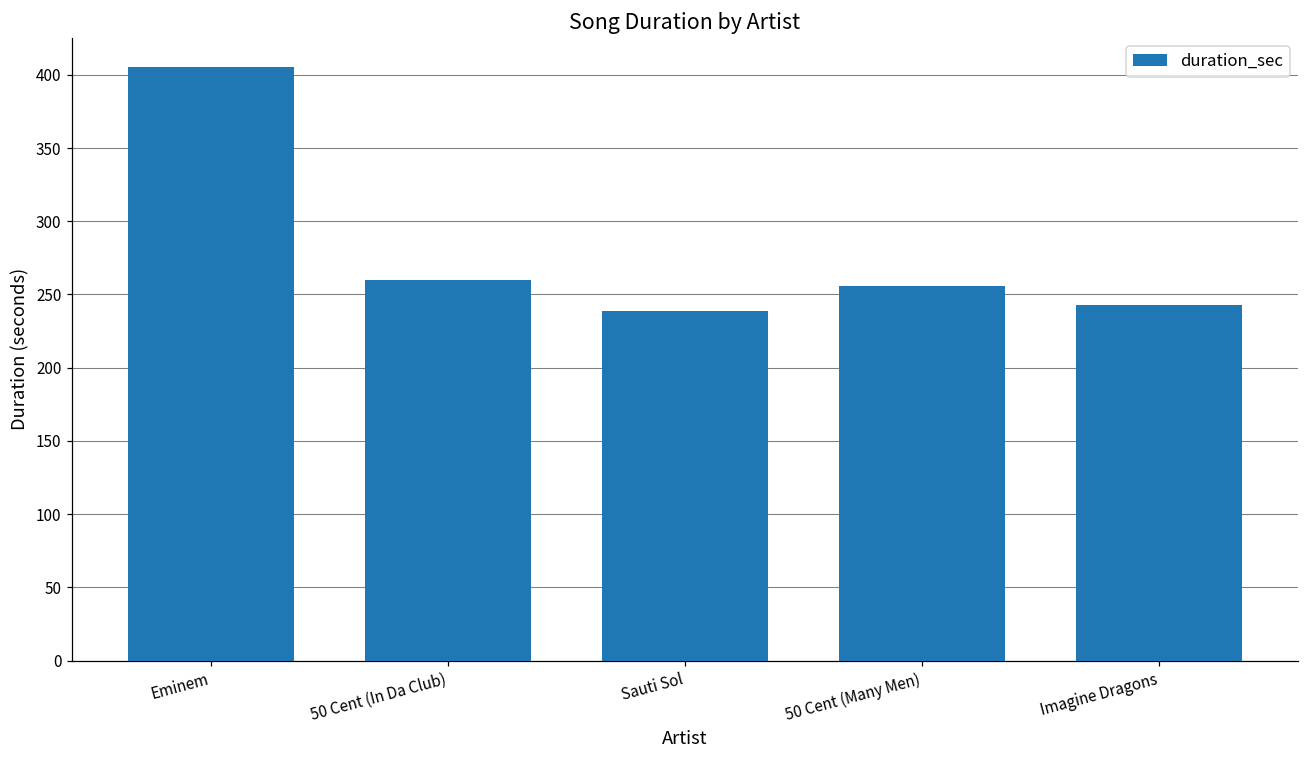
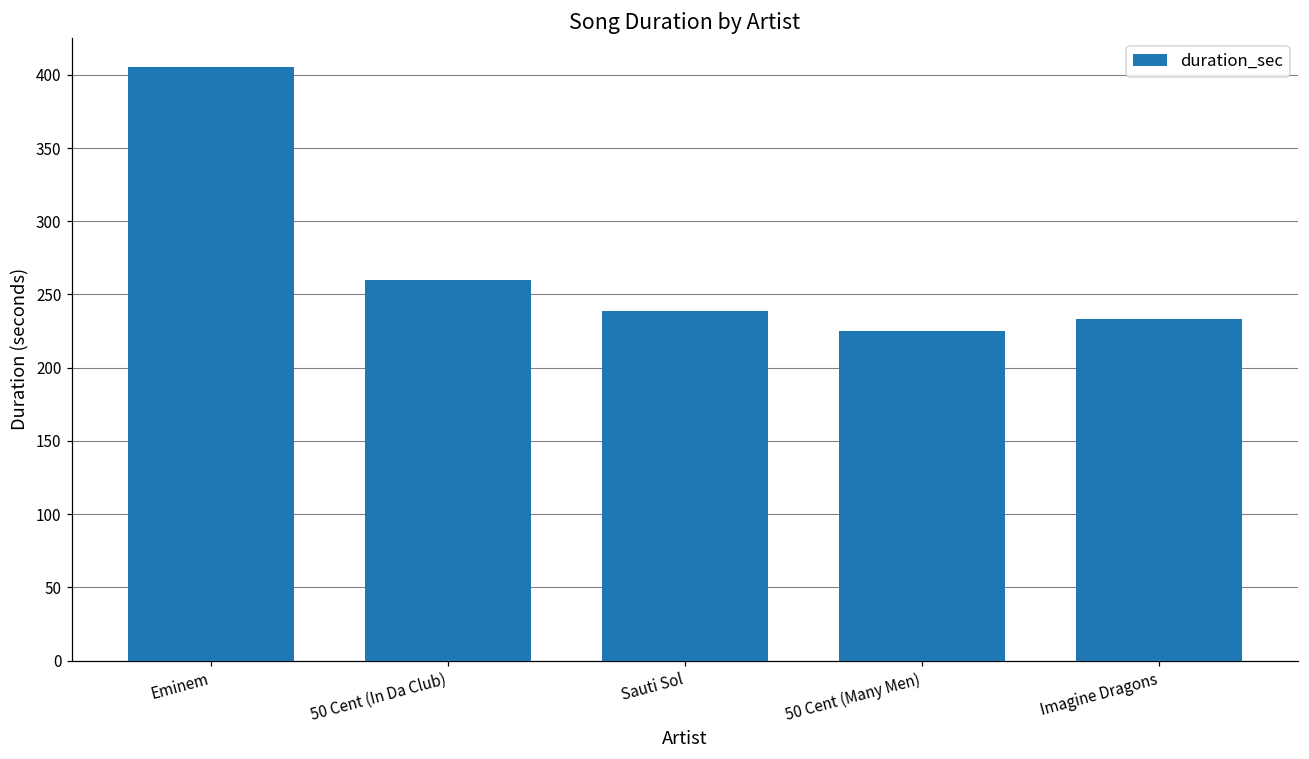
50 Cent (Many Men): 256 -> 225
Imagine Dragons: 243 -> 233
